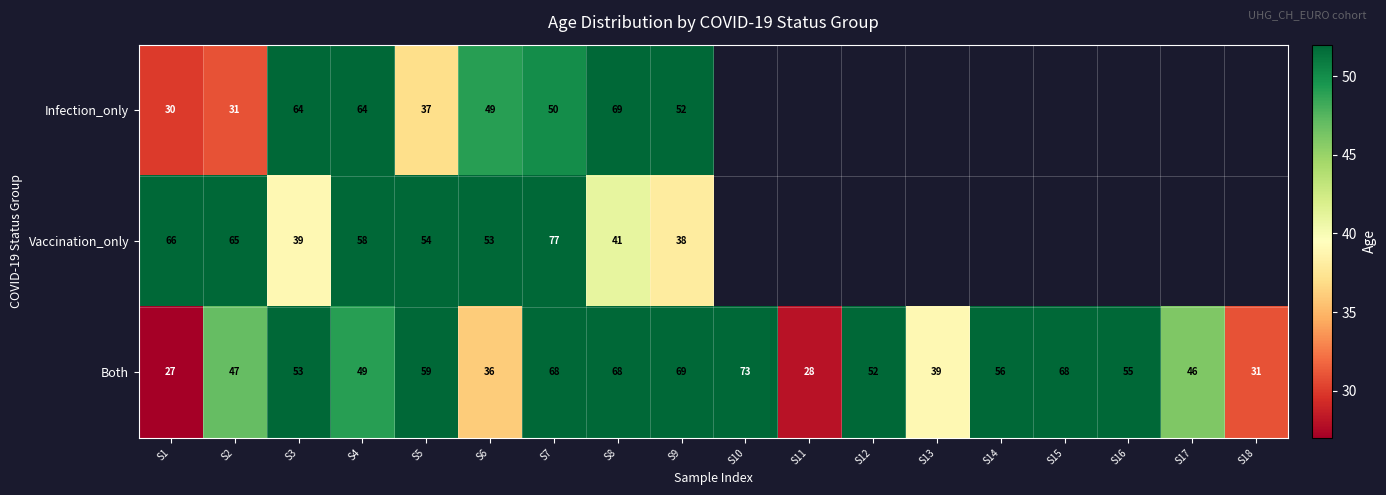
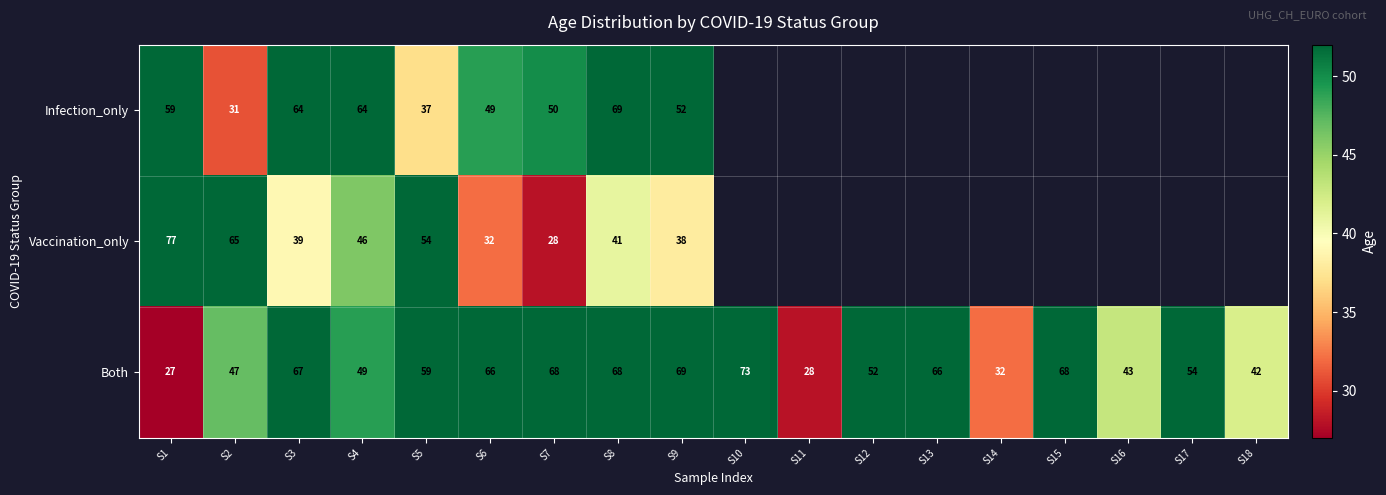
Infection_only, S1: 30 -> 59
Vaccination_only, S1: 66 -> 77
Vaccination_only, S4: 58 -> 46
Vaccination_only, S6: 53 -> 32
Vaccination_only, S7: 77 -> 28
Both, S3: 53 -> 67
Both, S6: 36 -> 66
Both, S13: 39 -> 66
Both, S14: 56 -> 32
Both, S16: 55 -> 43
Both, S17: 46 -> 54
Both, S18: 31 -> 42
